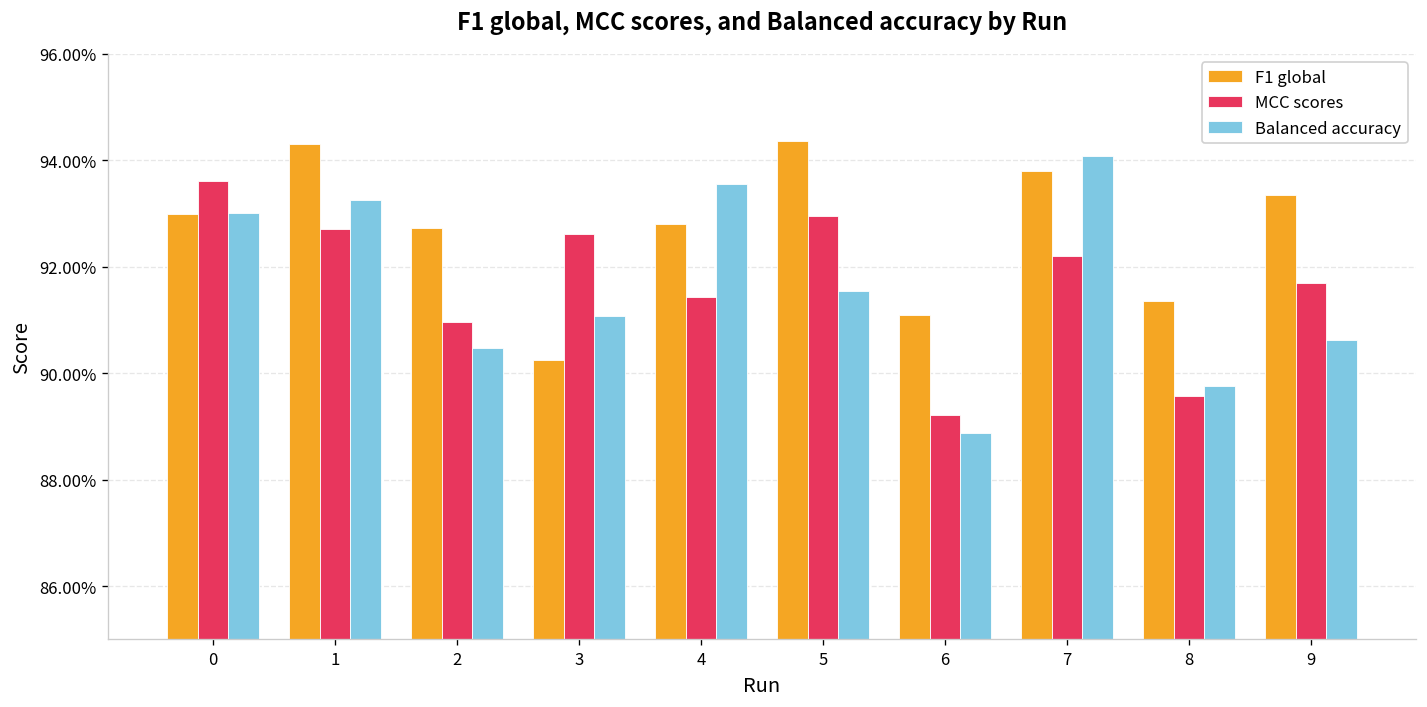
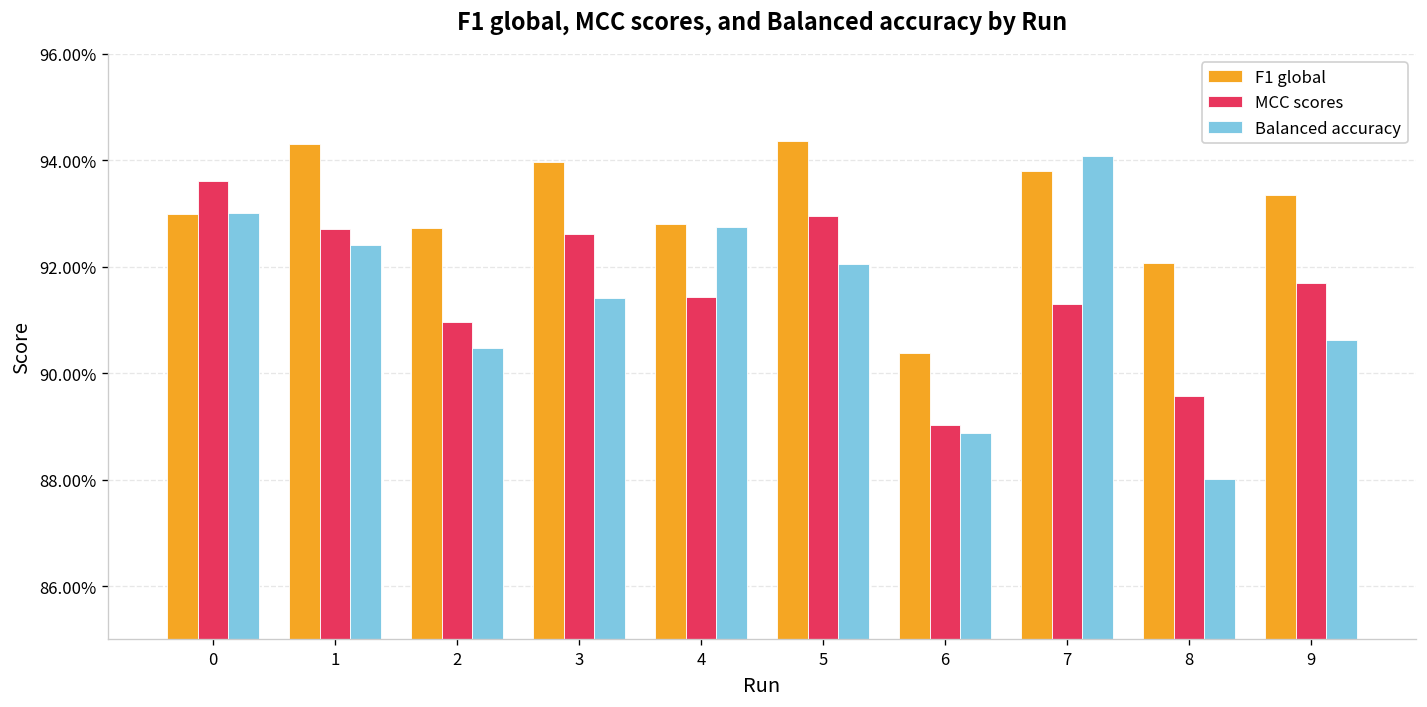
Balanced accuracy, 1: 93.3% -> 92.4%
F1 global, 3: 90.3% -> 94.0%
Balanced accuracy, 3: 91.1% -> 91.4%
Balanced accuracy, 4: 93.6% -> 92.7%
Balanced accuracy, 5: 91.5% -> 92.1%
F1 global, 6: 91.1% -> 90.4%
MCC scores, 6: 89.2% -> 89.0%
MCC scores, 7: 92.2% -> 91.3%
F1 global, 8: 91.4% -> 92.1%
Balanced accuracy, 8: 89.8% -> 88.0%
